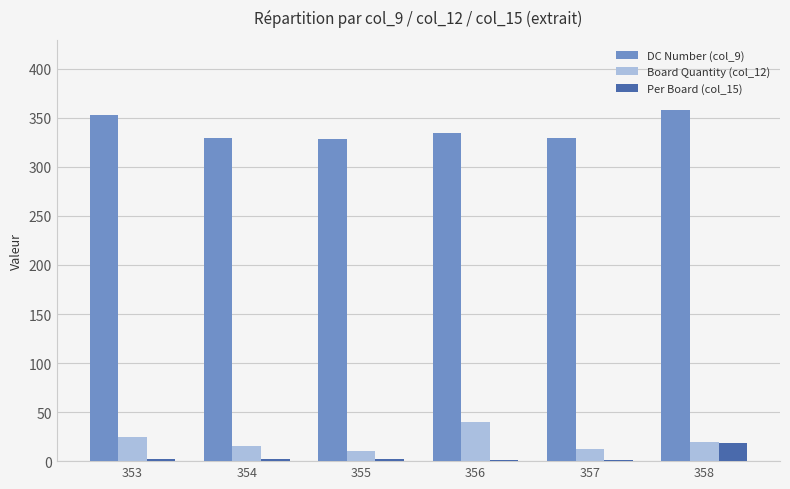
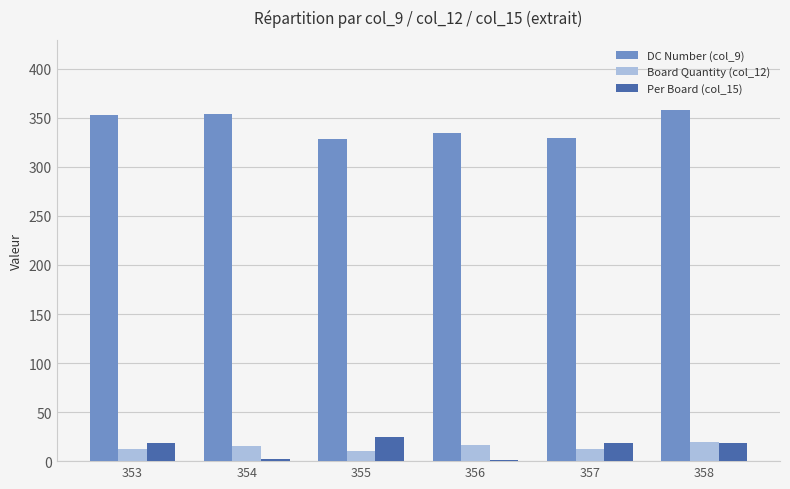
Board Quantity (col_12), 353: 30 -> 10
Per Board (col_15), 353: 0 -> 20
DC Number (col_9), 354: 330 -> 350
Per Board (col_15), 355: 0 -> 30
Board Quantity (col_12), 356: 40 -> 20
Per Board (col_15), 357: 0 -> 20
